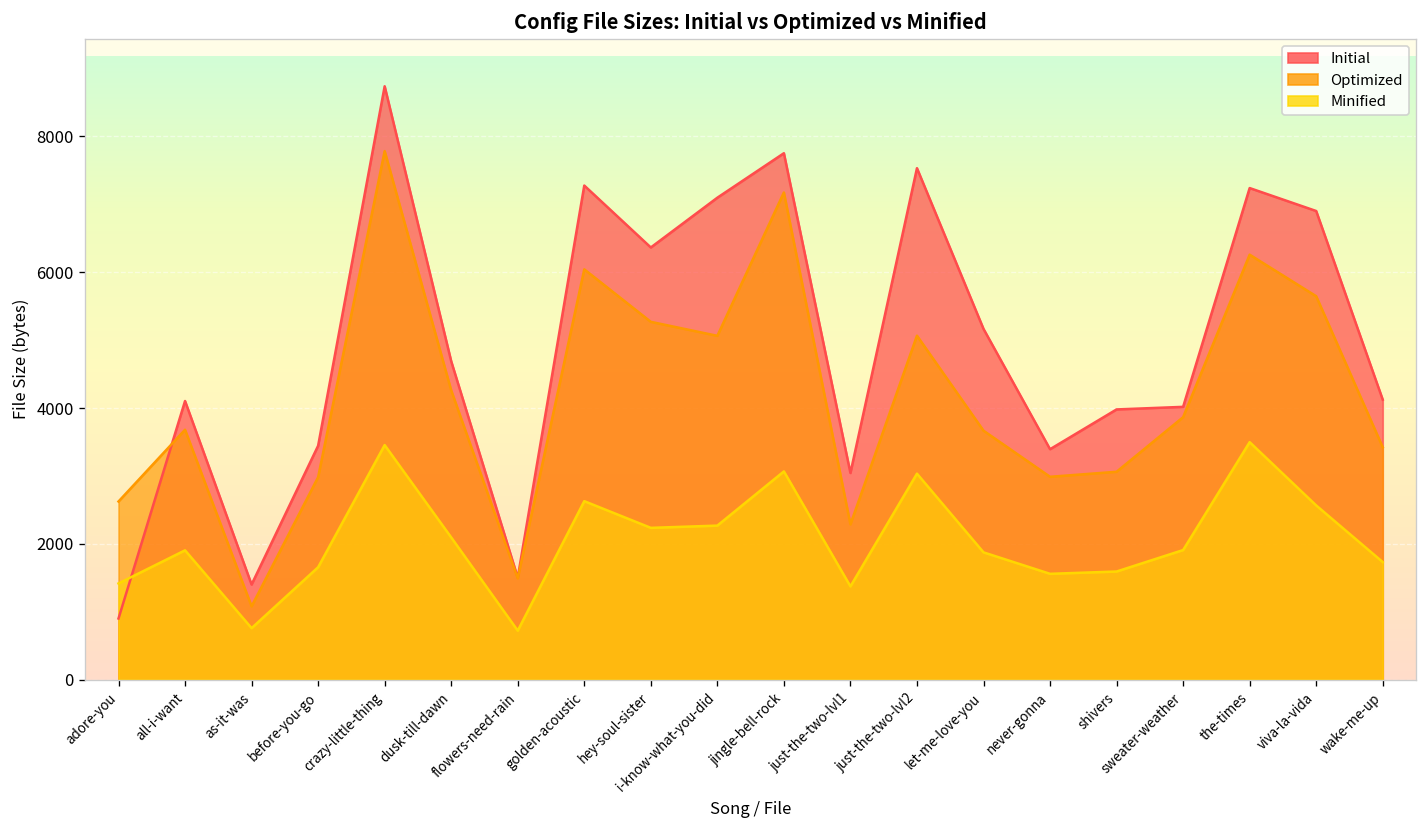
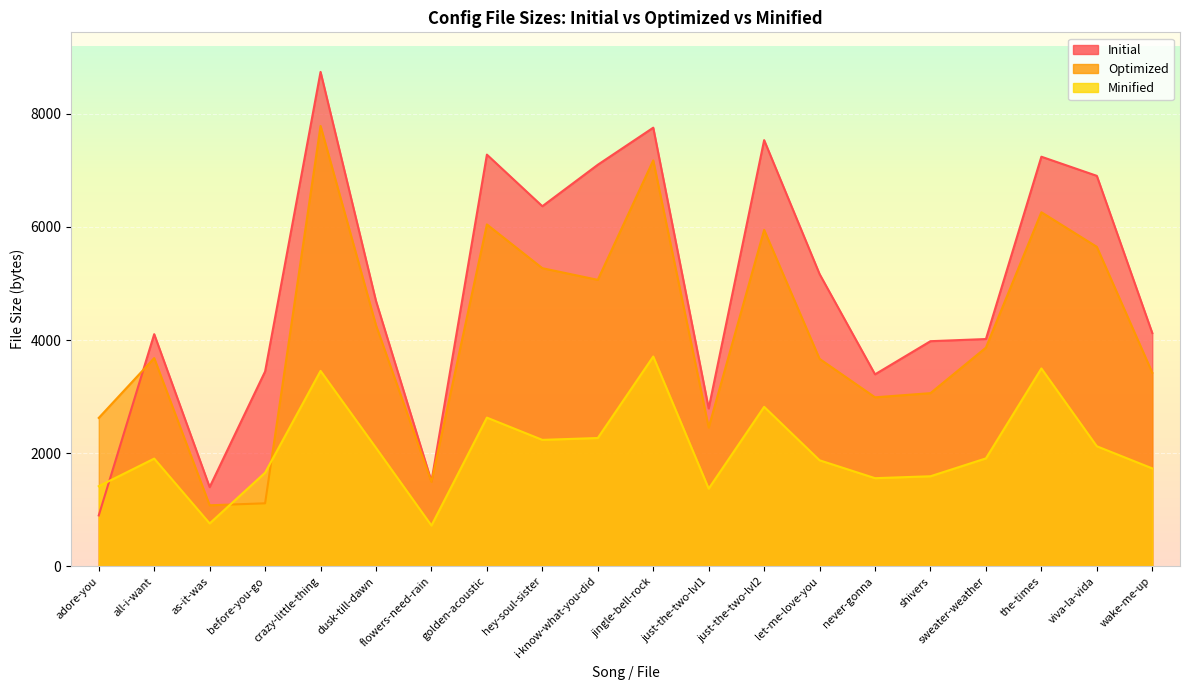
Optimized, before-you-go: 3000 -> 1100
Minified, jingle-bell-rock: 3100 -> 3700
Initial, just-the-two-lvl1: 3000 -> 2800
Optimized, just-the-two-lvl1: 2300 -> 2500
Optimized, just-the-two-lvl2: 5100 -> 5900
Minified, just-the-two-lvl2: 3000 -> 2800
Minified, viva-la-vida: 2600 -> 2100
